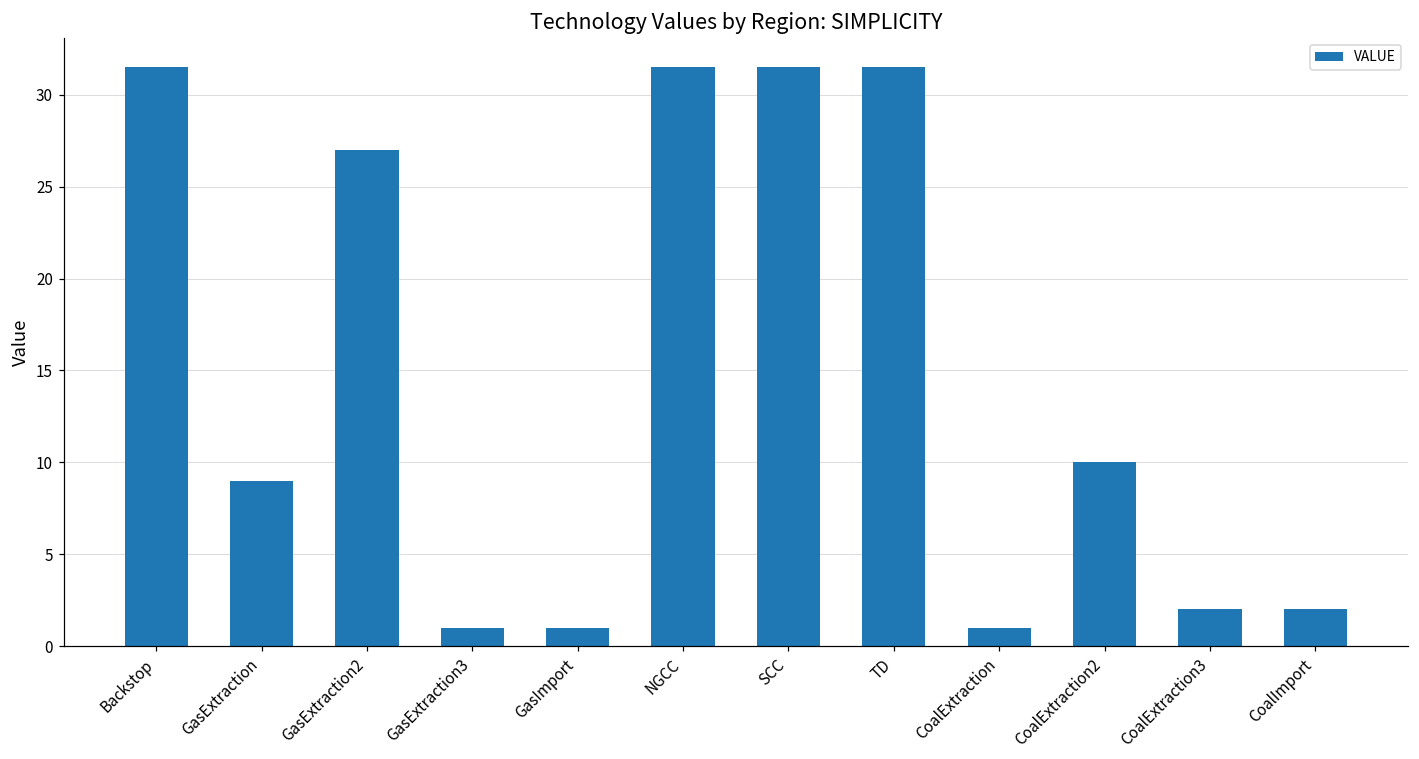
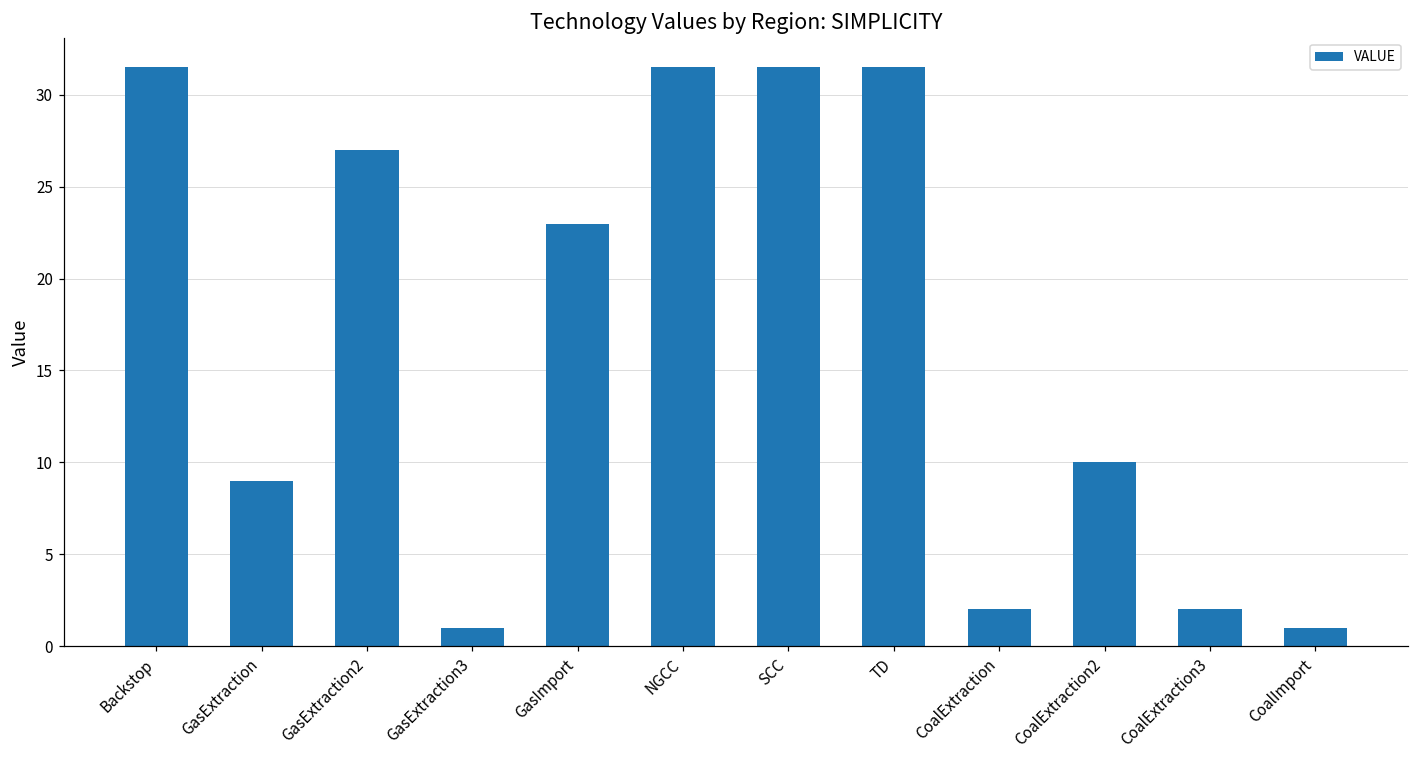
GasImport: 1 -> 23
CoalExtraction: 1 -> 2
CoalImport: 2 -> 1
